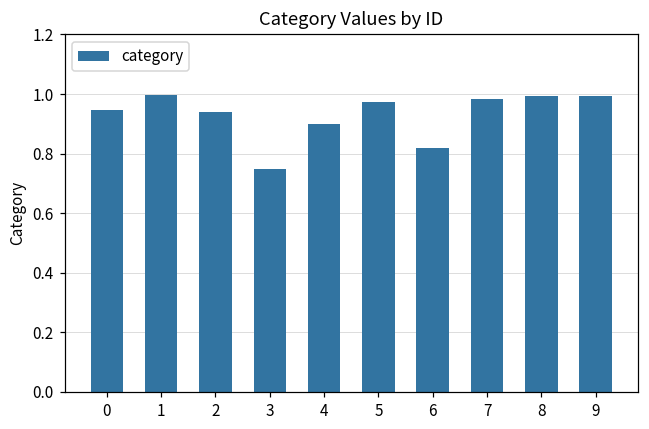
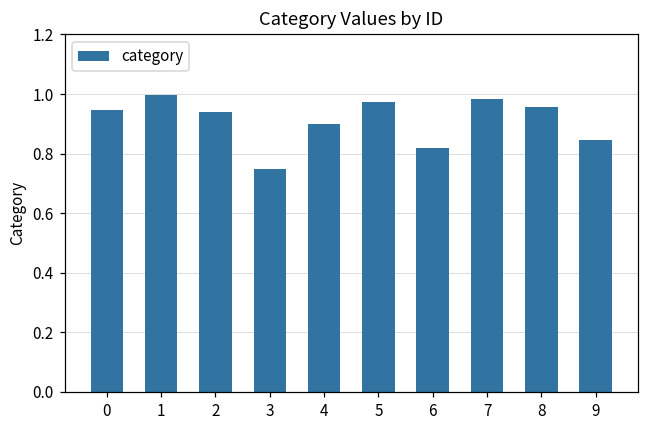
8: 0.99 -> 0.96
9: 0.99 -> 0.85
